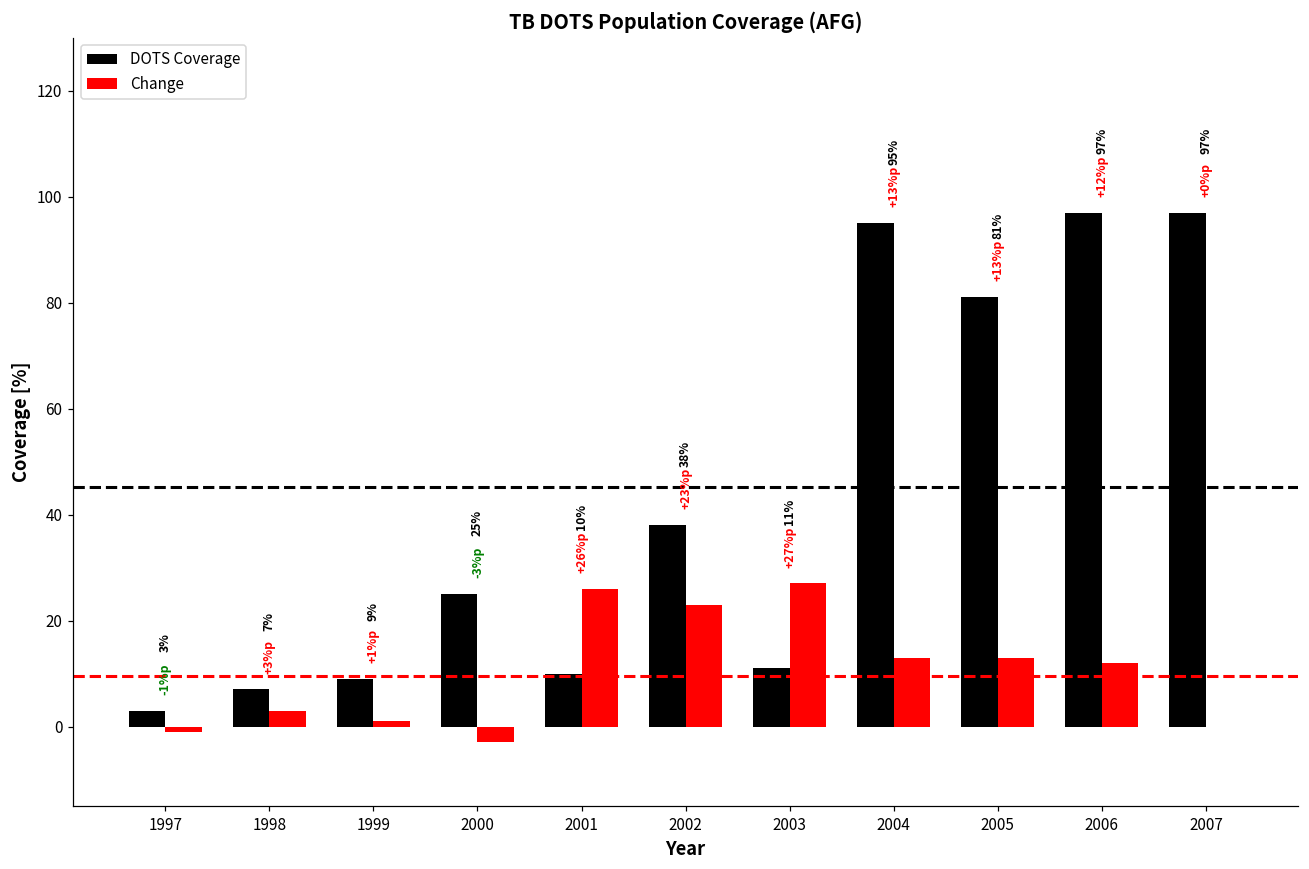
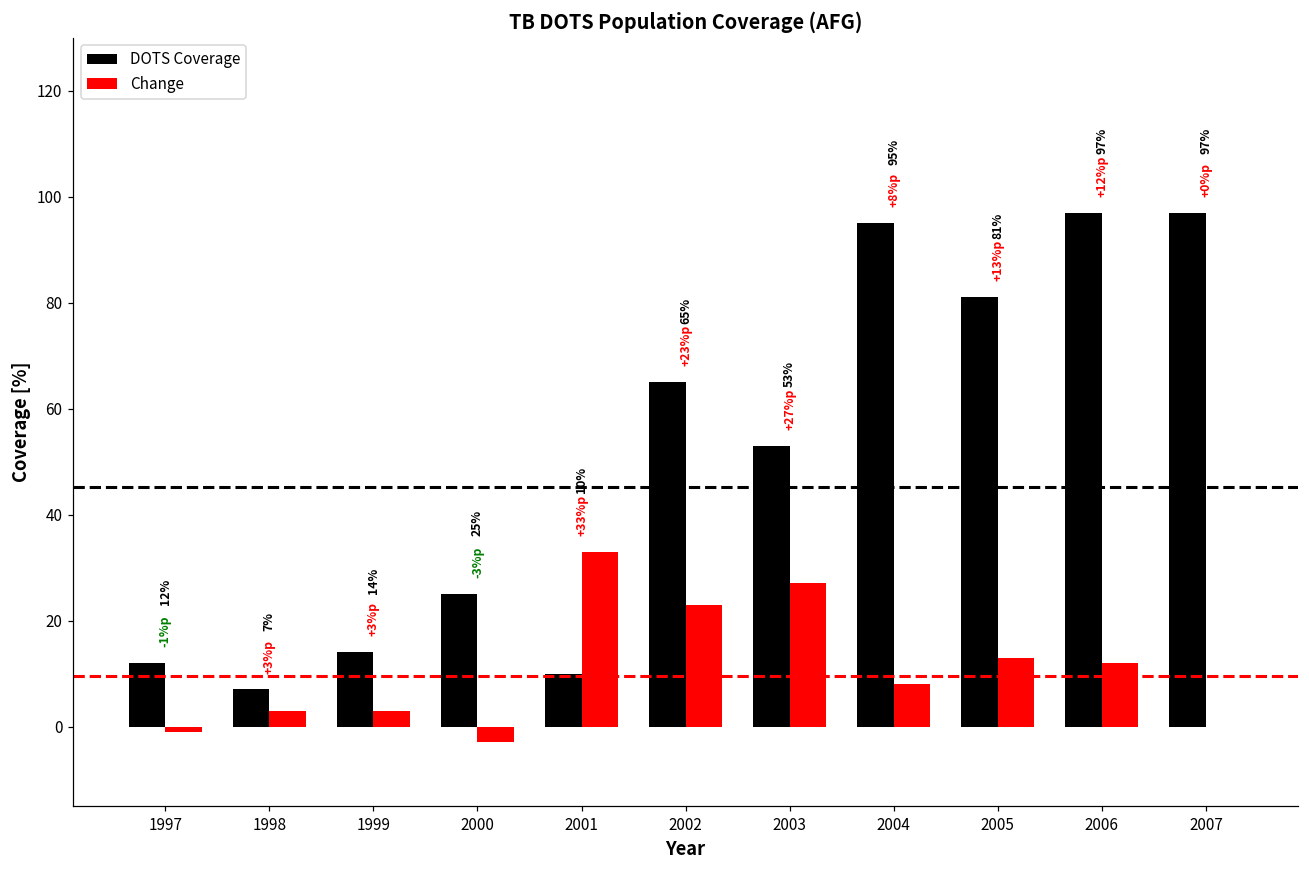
DOTS Coverage, 1997: 3% -> 12%
DOTS Coverage, 1999: 9% -> 14%
Change, 1999: +1%p -> +3%p
Change, 2001: +26%p -> +33%p
DOTS Coverage, 2002: 38% -> 65%
DOTS Coverage, 2003: 11% -> 53%
Change, 2004: +13%p -> +8%p
